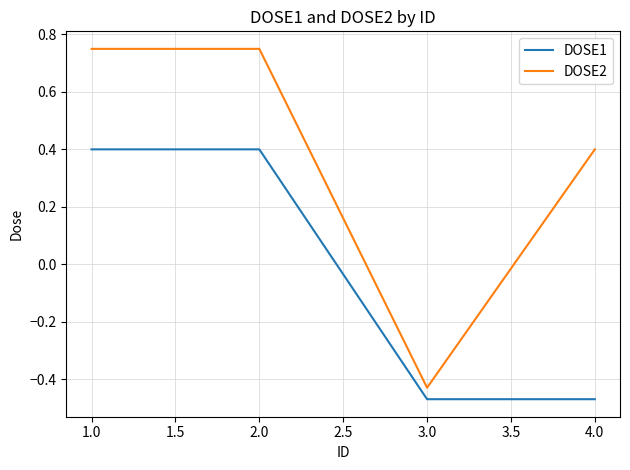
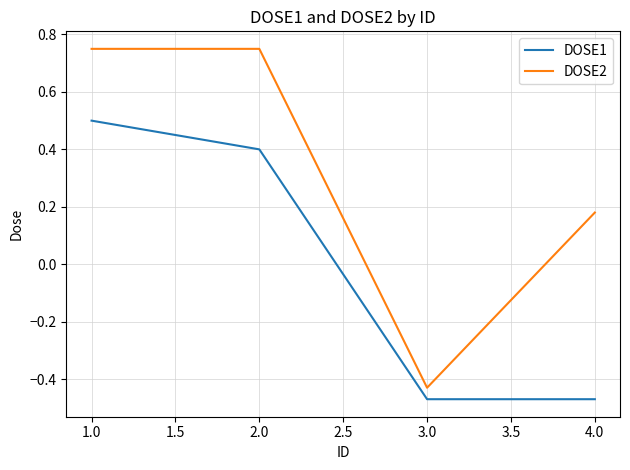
DOSE1, 1.0: 0.4 -> 0.5
DOSE2, 4.0: 0.40 -> 0.18
